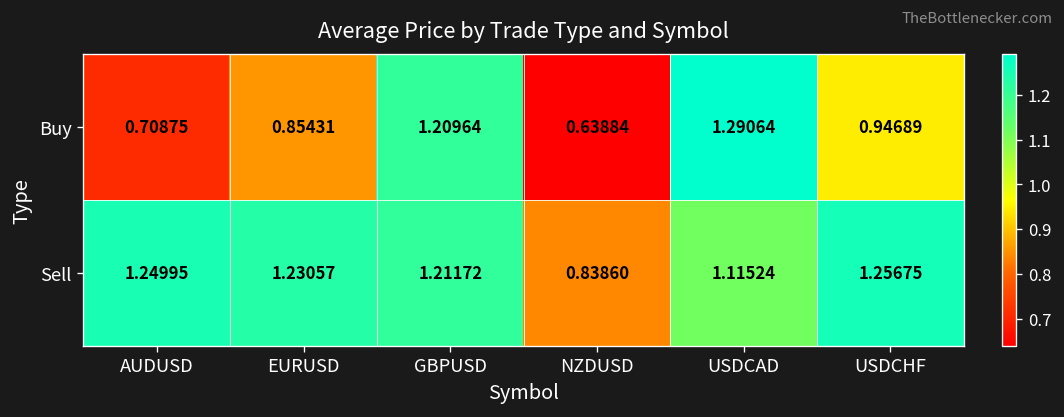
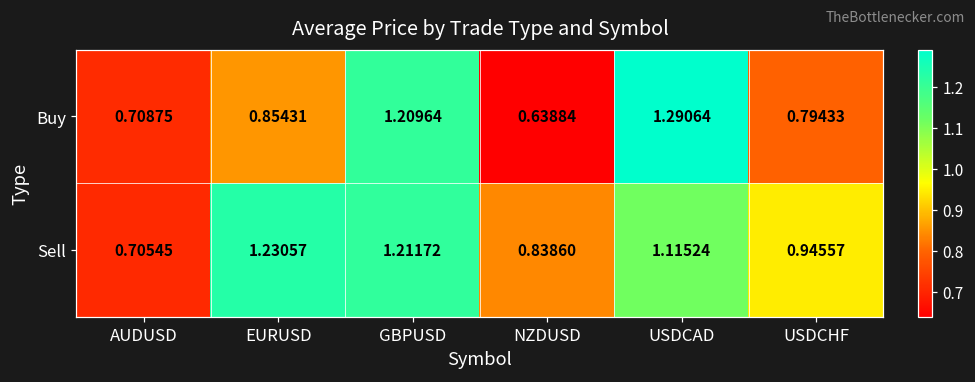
Buy, USDCHF: 0.94689 -> 0.79433
Sell, AUDUSD: 1.24995 -> 0.70545
Sell, USDCHF: 1.25675 -> 0.94557
